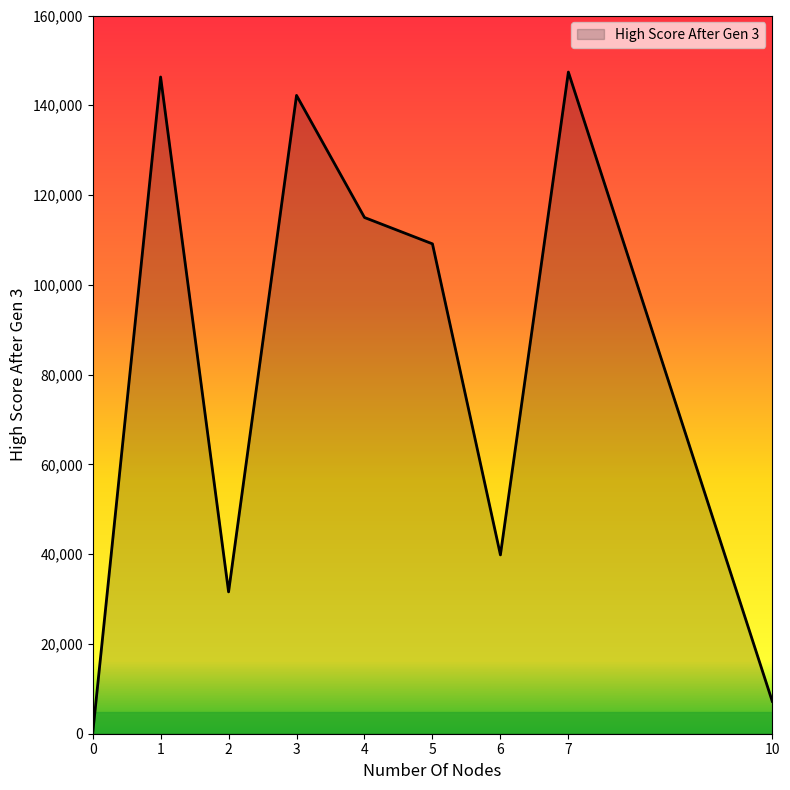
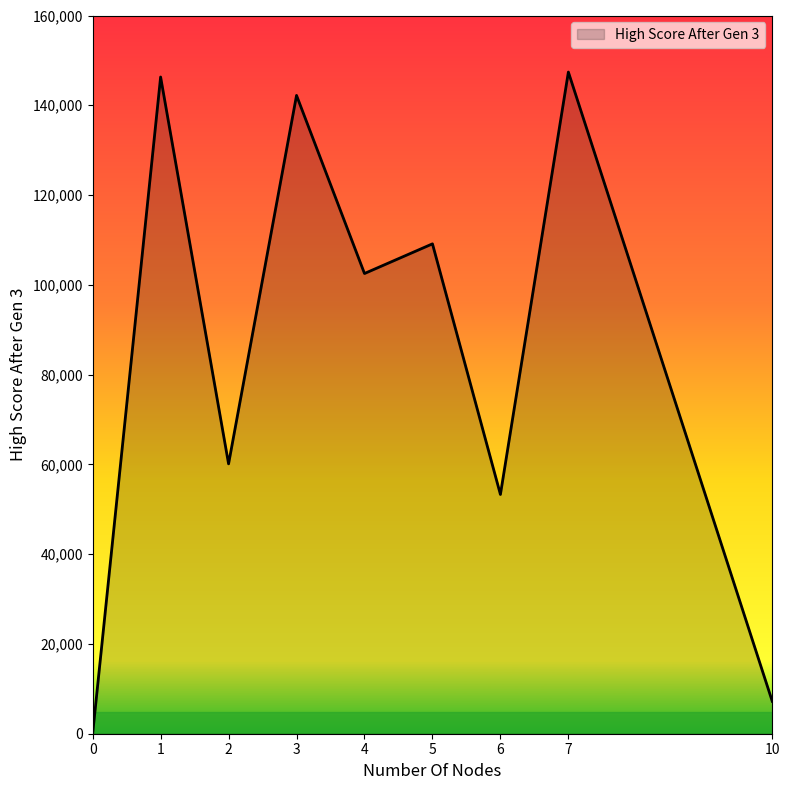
2: 32,000 -> 60,000
4: 115,000 -> 103,000
6: 40,000 -> 53,000
